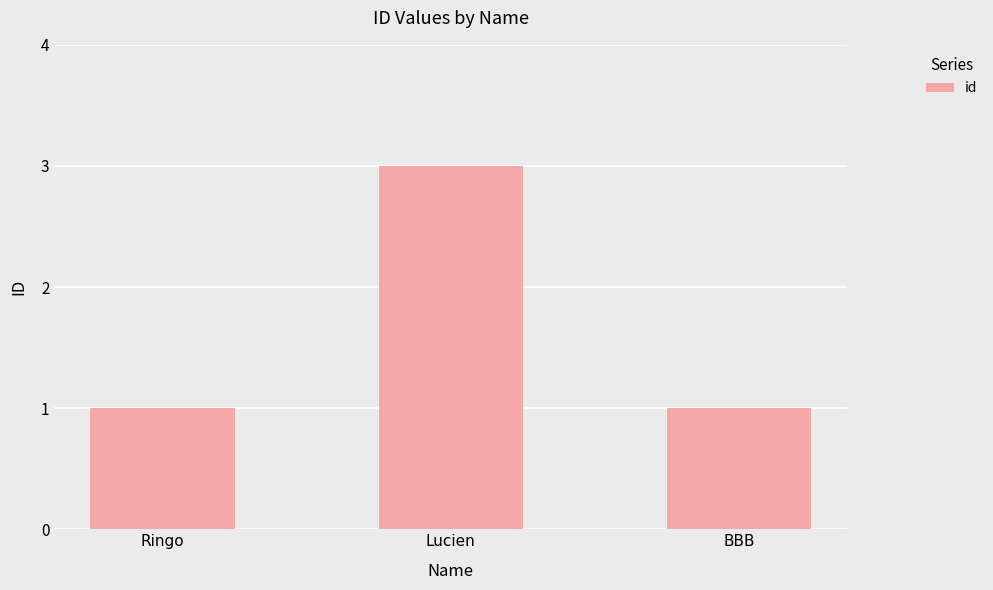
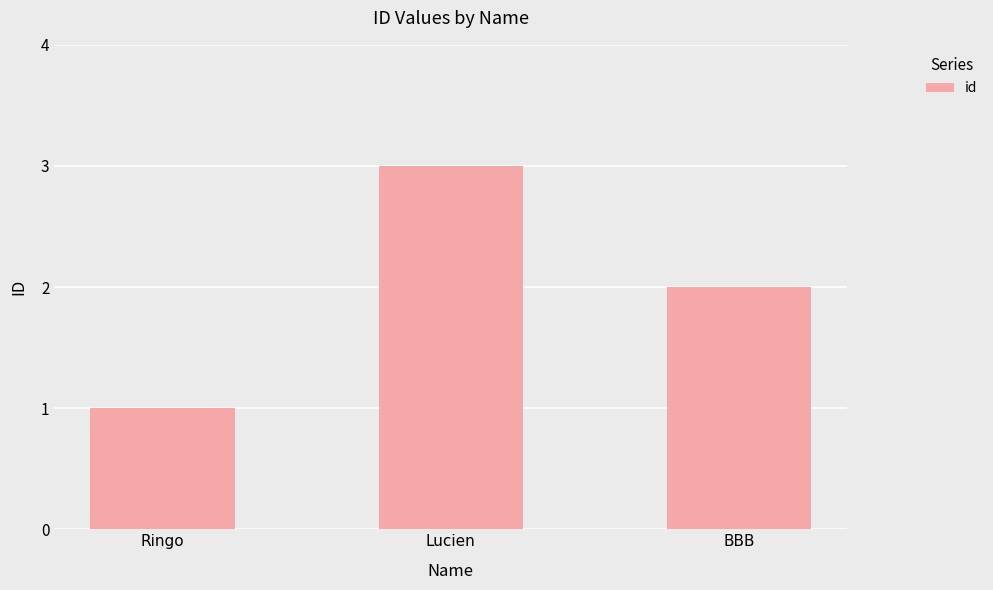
BBB: 1 -> 2
